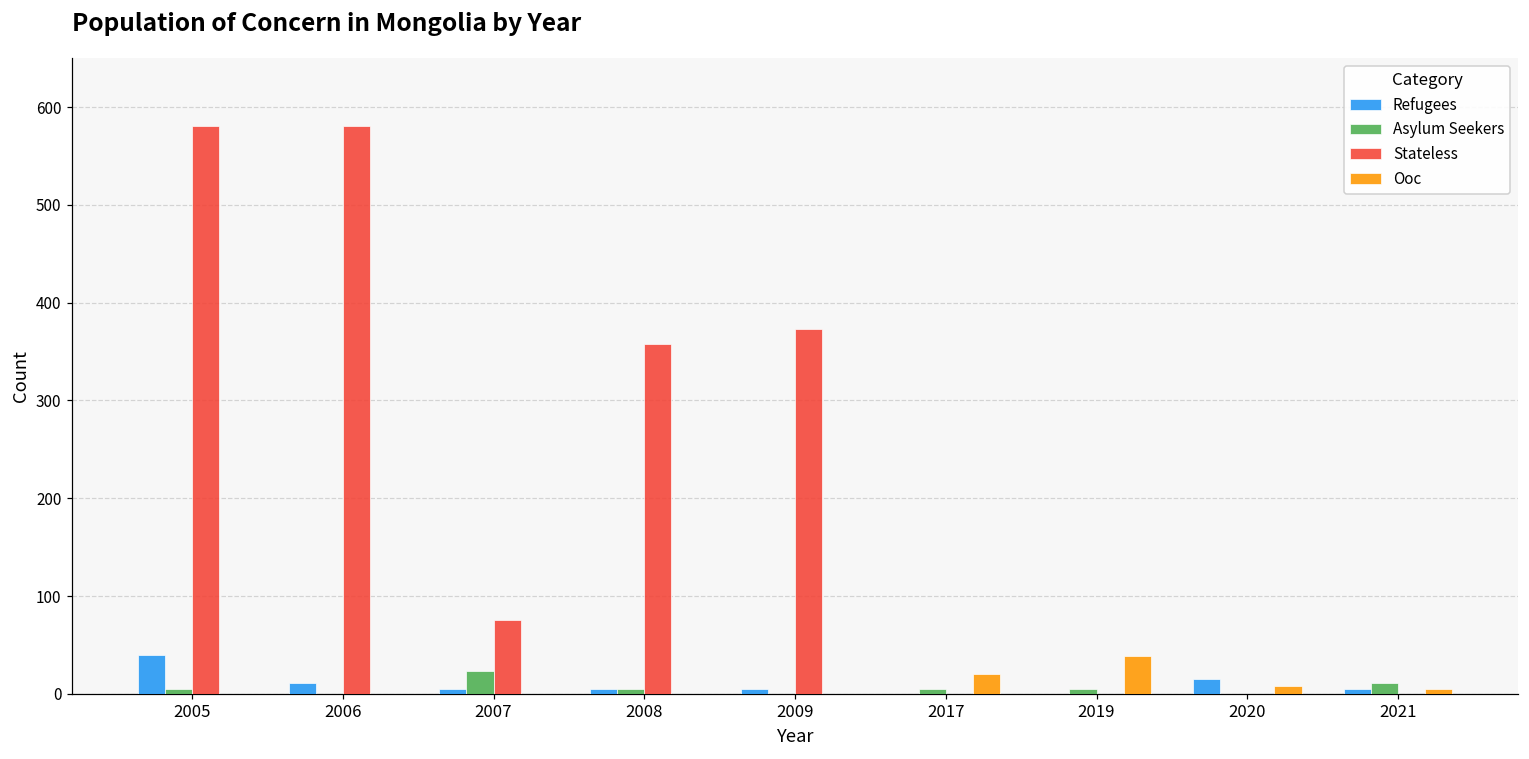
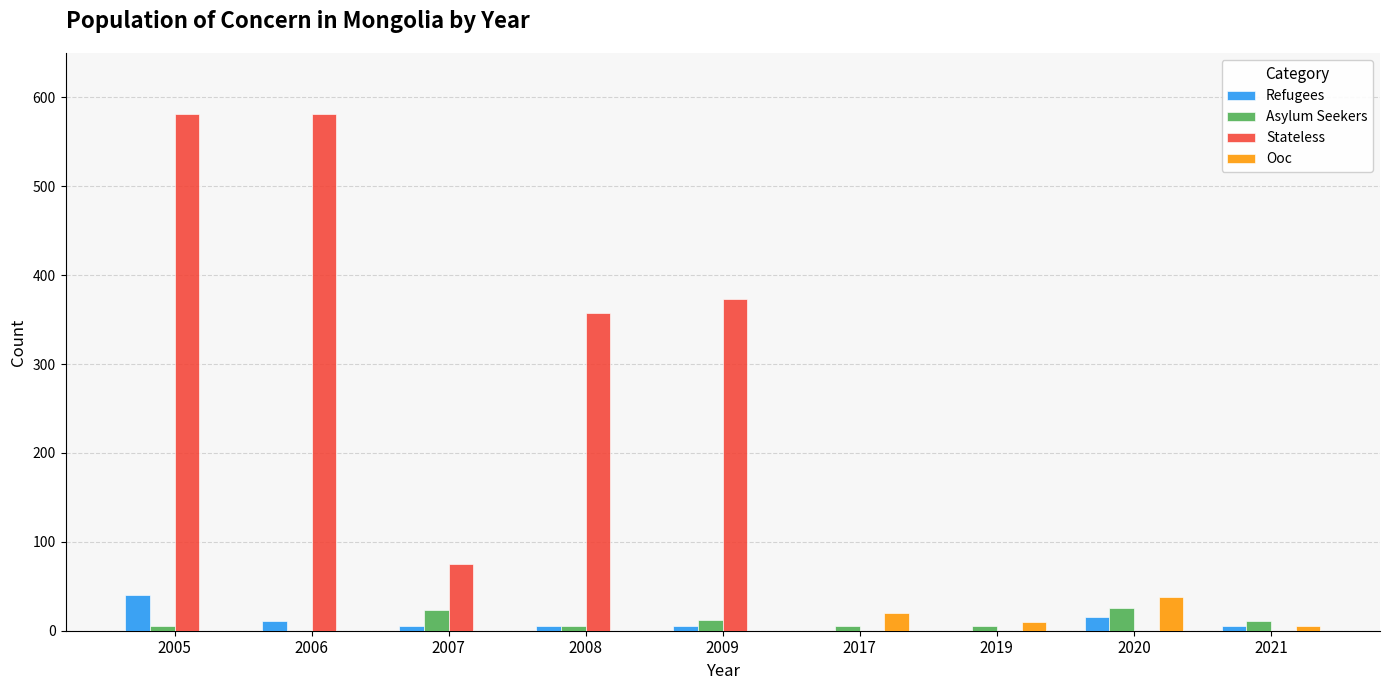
Asylum Seekers, 2009: 0 -> 10
Ooc, 2019: 40 -> 10
Asylum Seekers, 2020: 0 -> 30
Ooc, 2020: 10 -> 40
